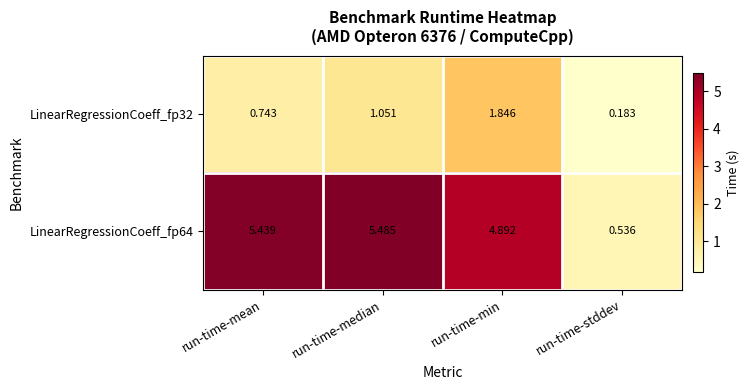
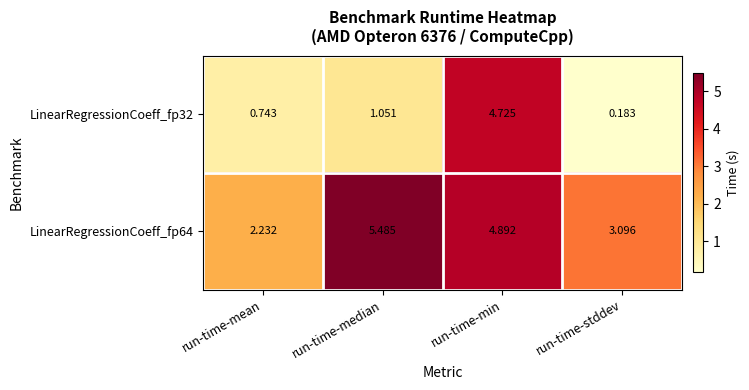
LinearRegressionCoeff_fp32, run-time-min: 1.846 -> 4.725
LinearRegressionCoeff_fp64, run-time-mean: 5.439 -> 2.232
LinearRegressionCoeff_fp64, run-time-stddev: 0.536 -> 3.096
